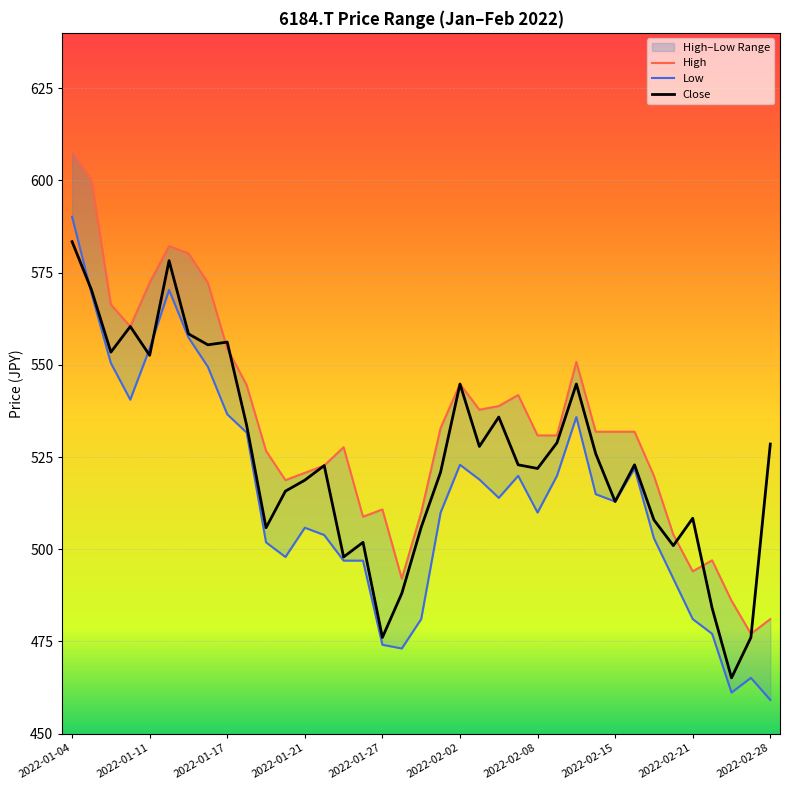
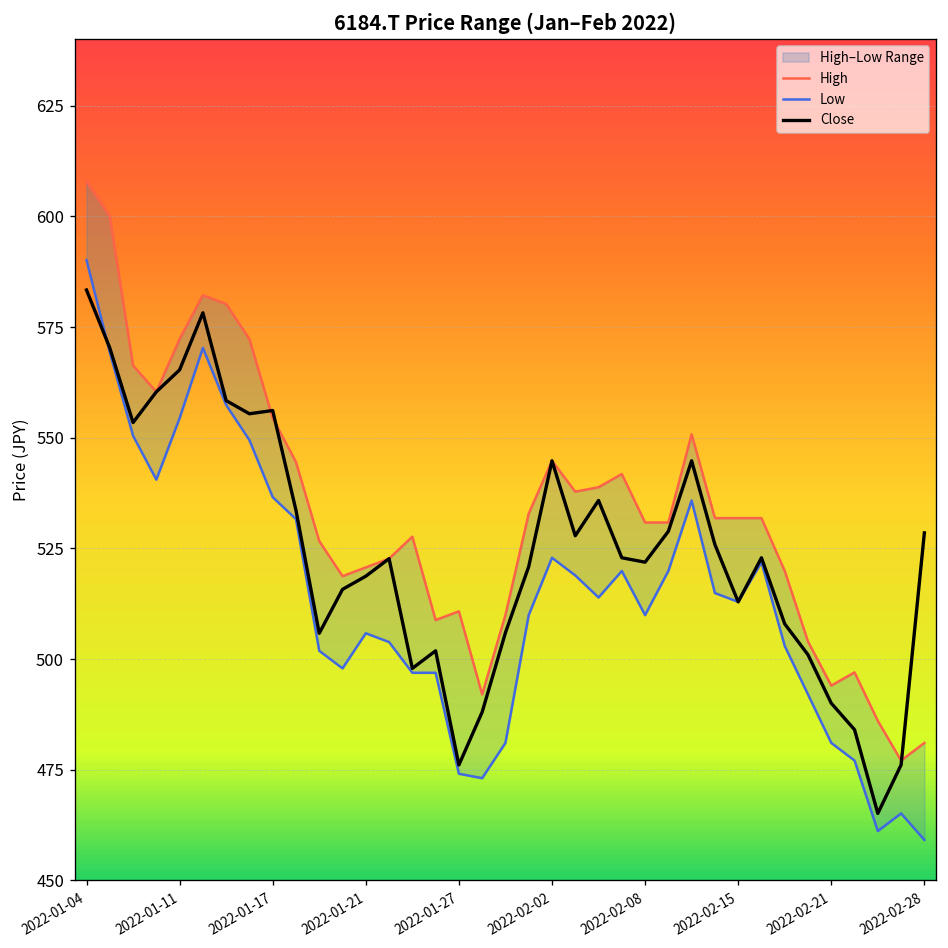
Close, 2022-01-11: 553 -> 565
Close, 2022-02-21: 508 -> 490
